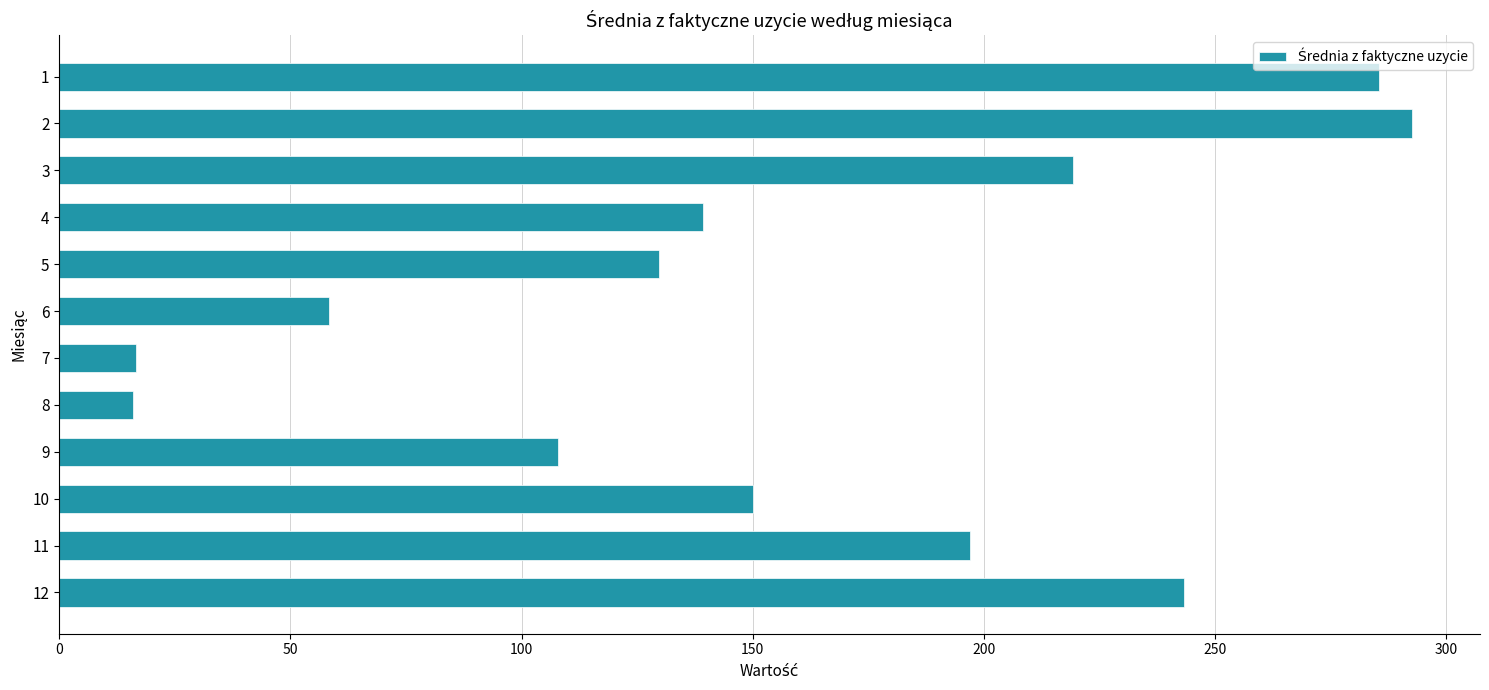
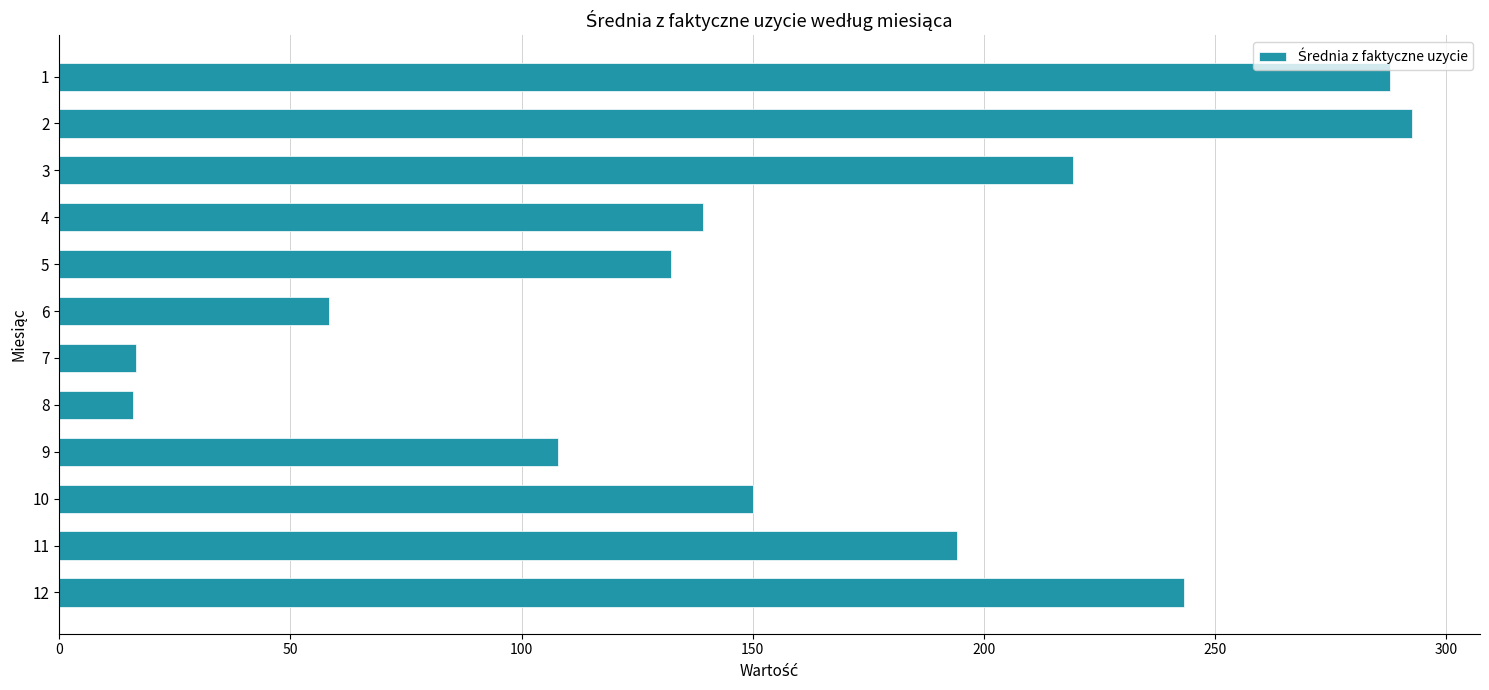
1: 285 -> 288
5: 130 -> 132
11: 197 -> 194
